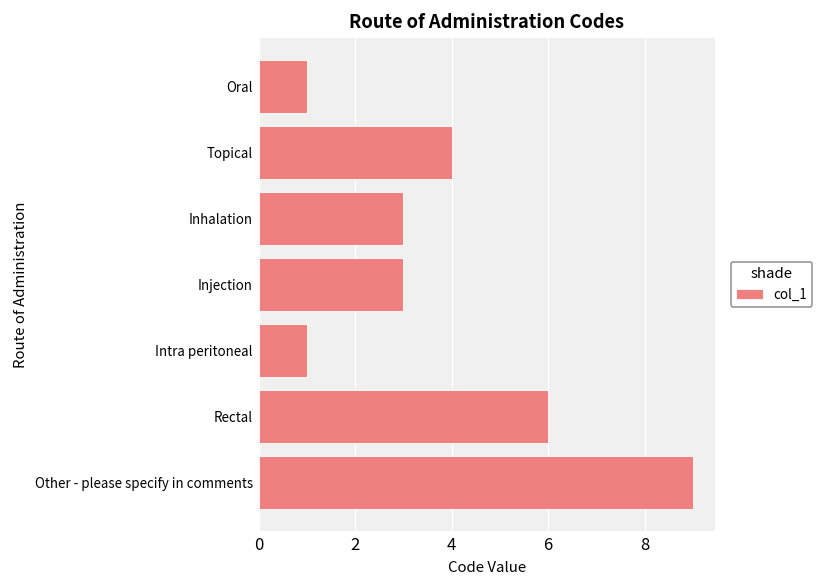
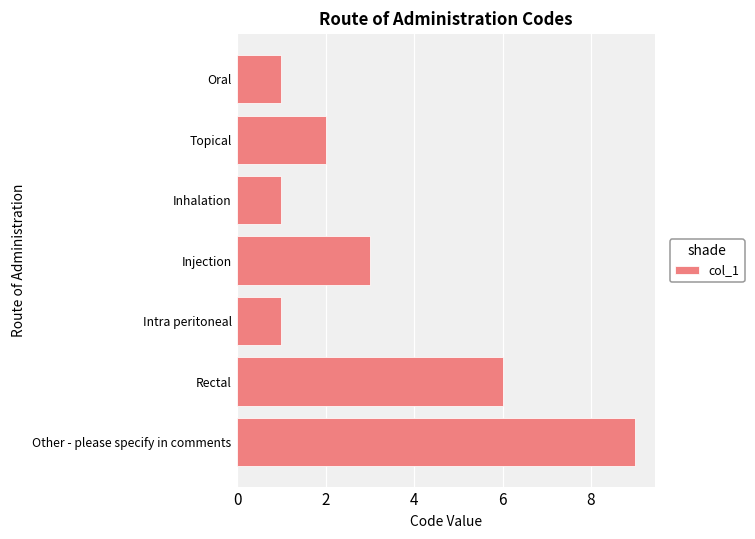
Topical: 4 -> 2
Inhalation: 3 -> 1
